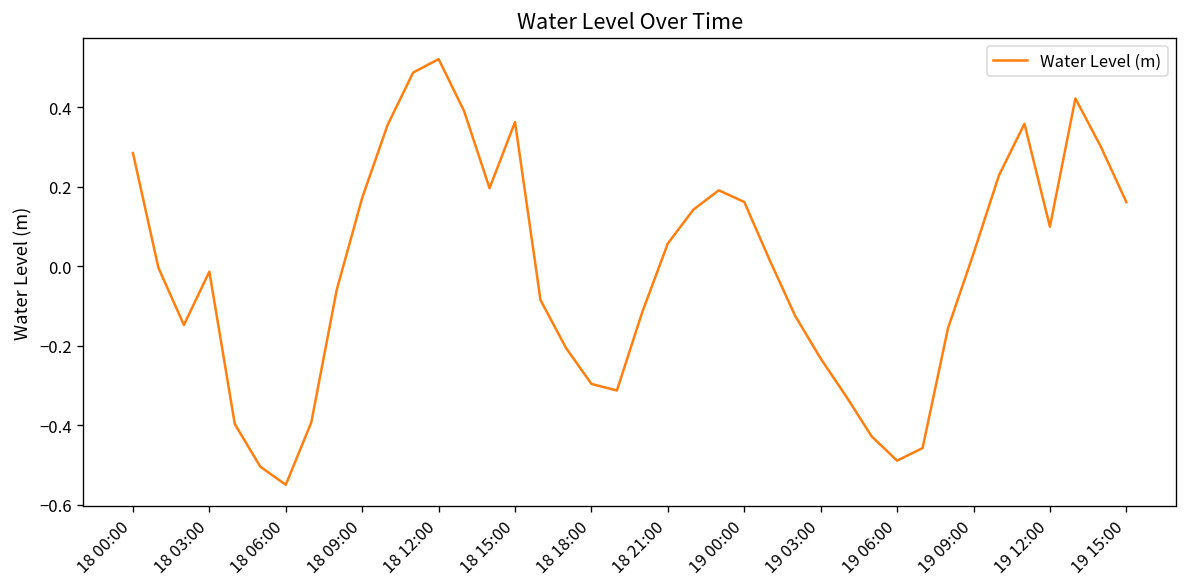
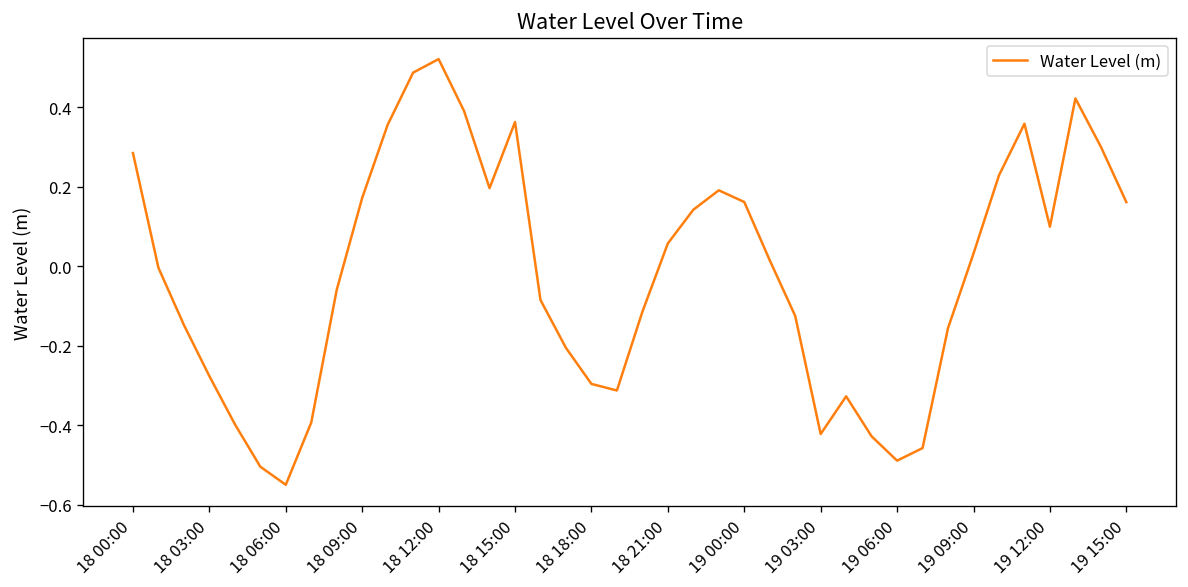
18 03:00: -0.01 -> -0.28
19 03:00: -0.23 -> -0.42
